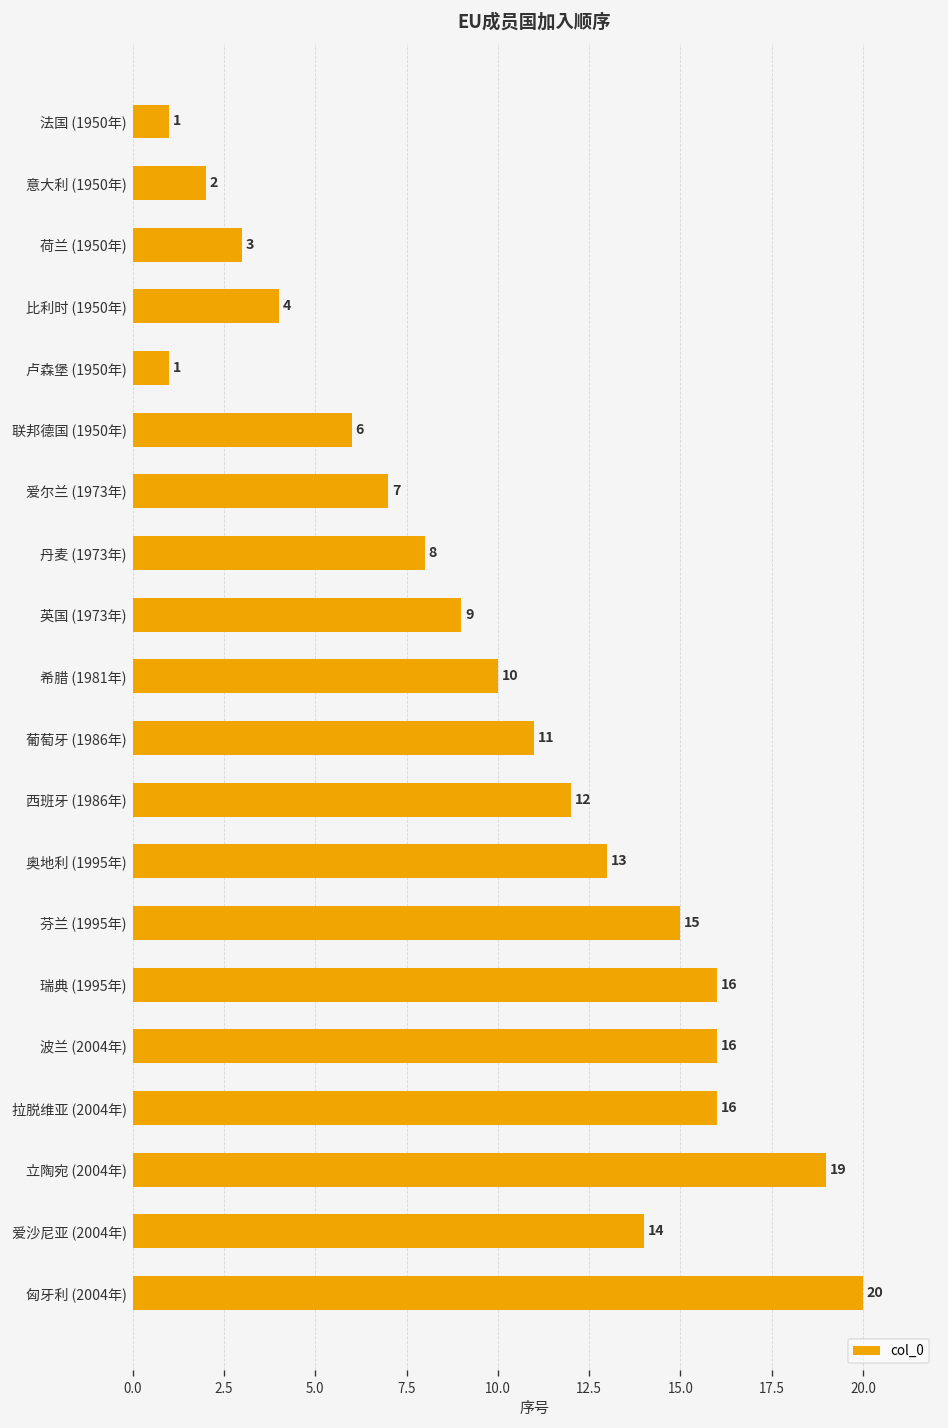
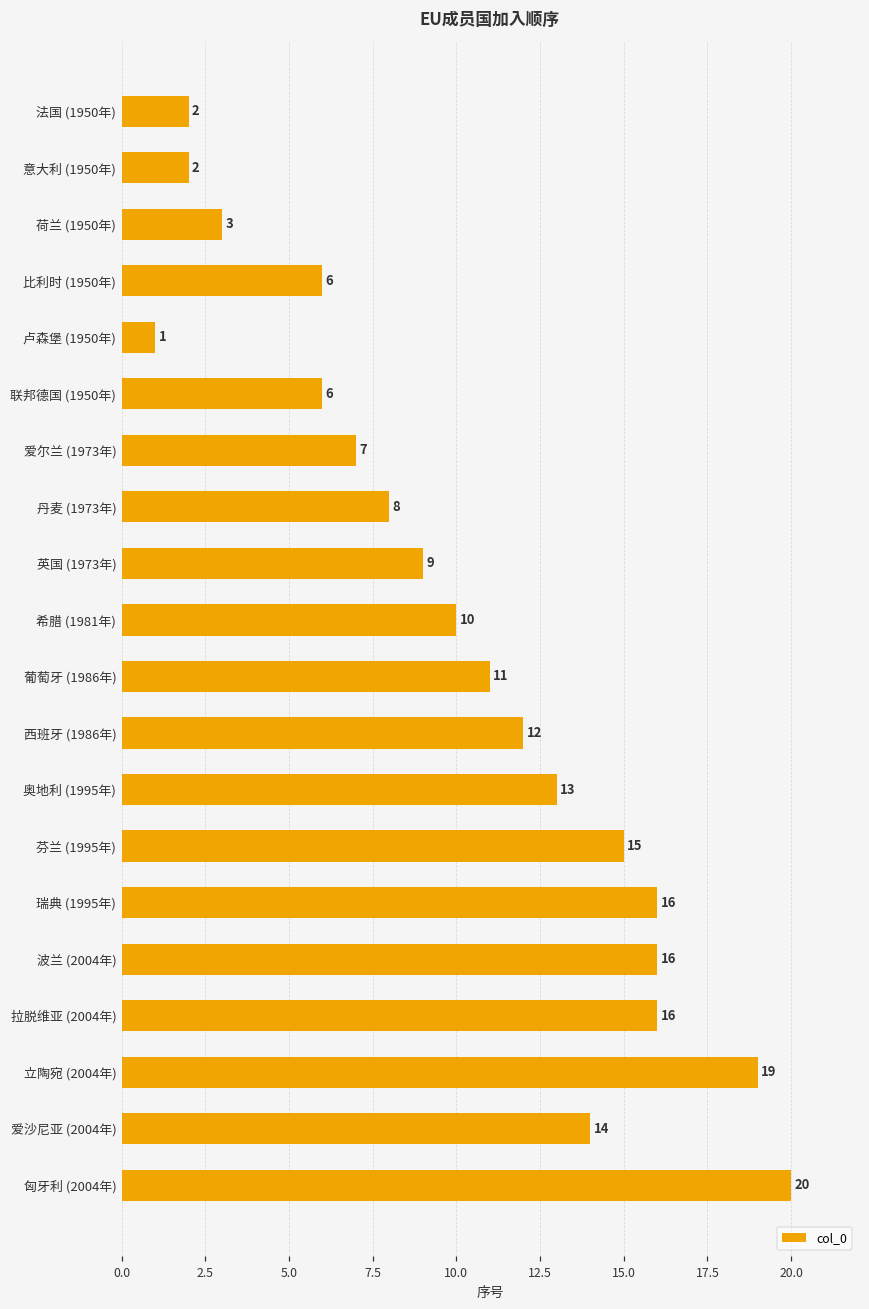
法国 (1950年): 1 -> 2
比利时 (1950年): 4 -> 6
